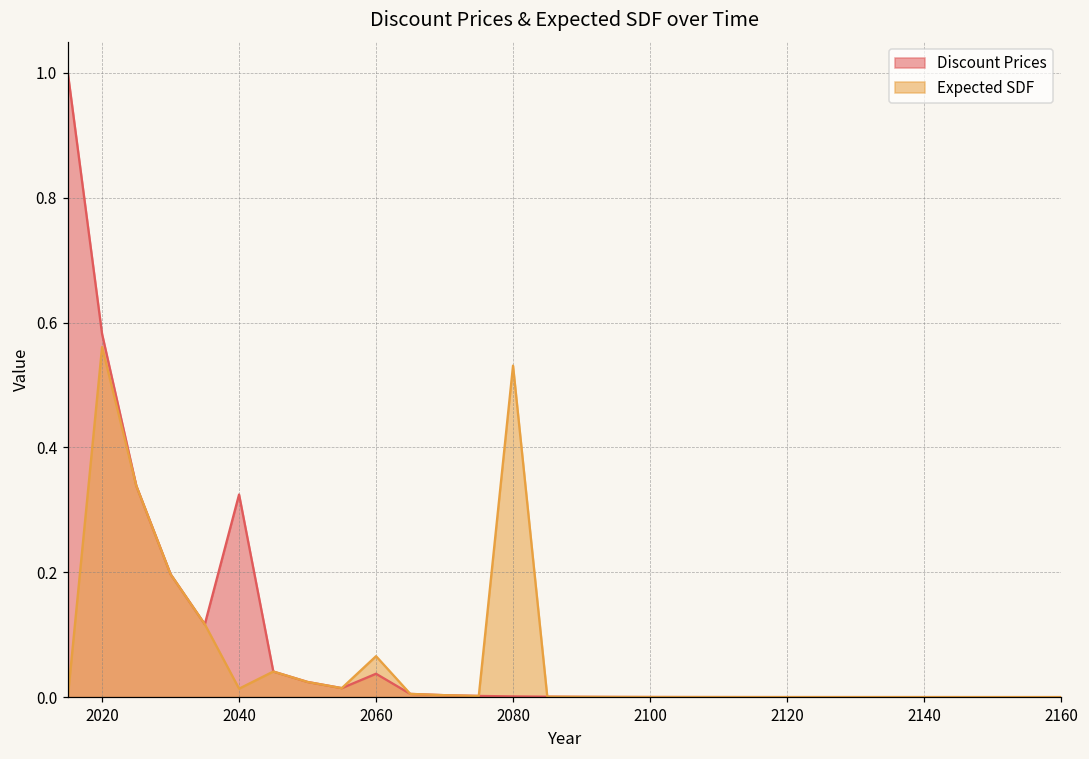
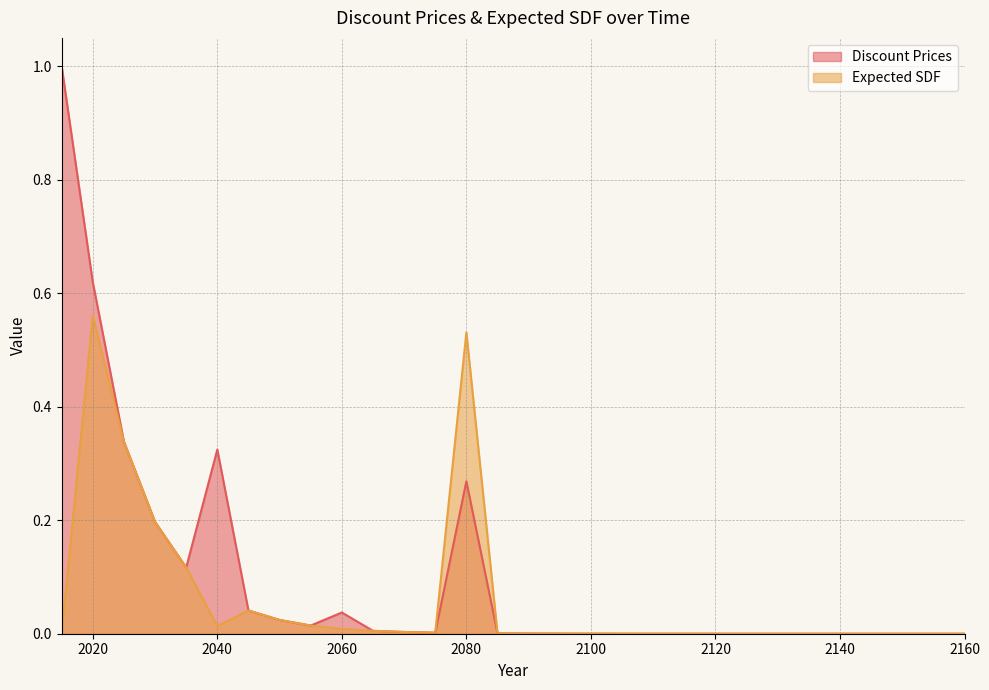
Discount Prices, 2020: 0.58 -> 0.62
Expected SDF, 2060: 0.07 -> 0.01
Discount Prices, 2080: 0.00 -> 0.27
